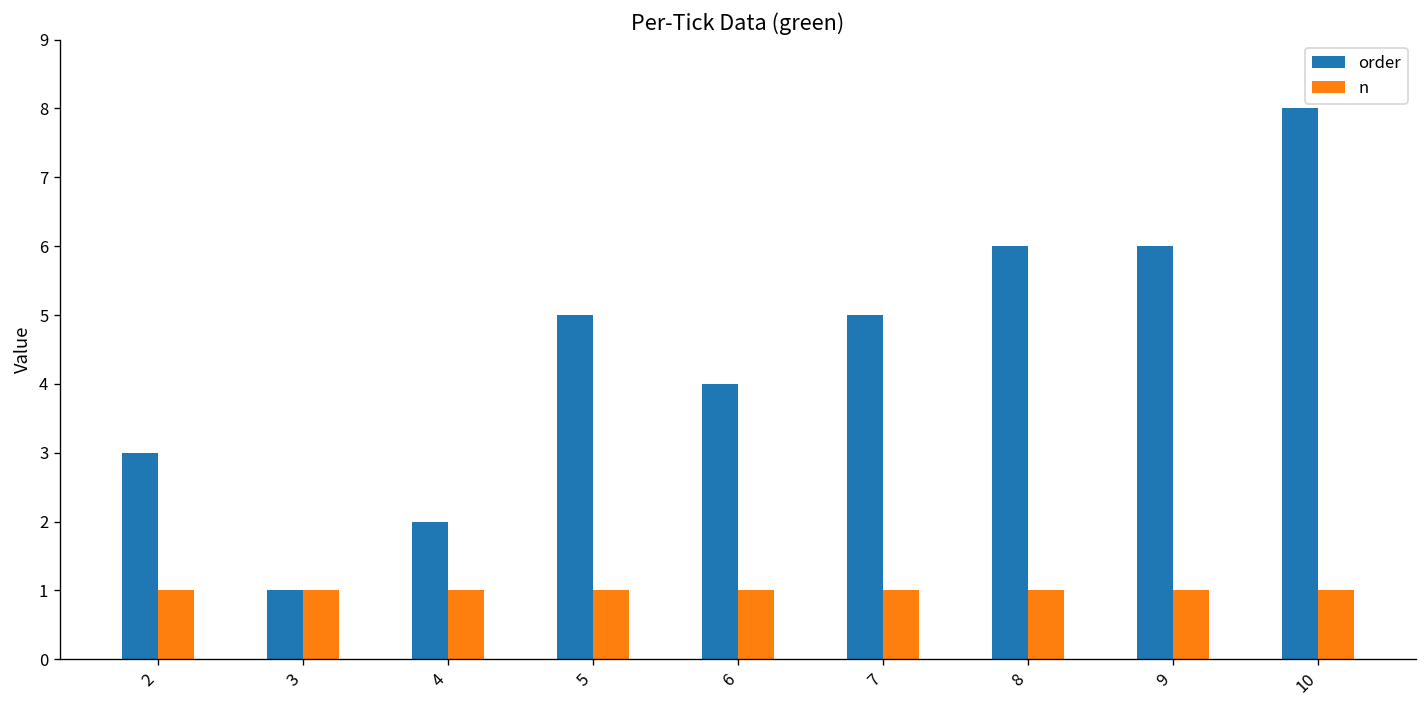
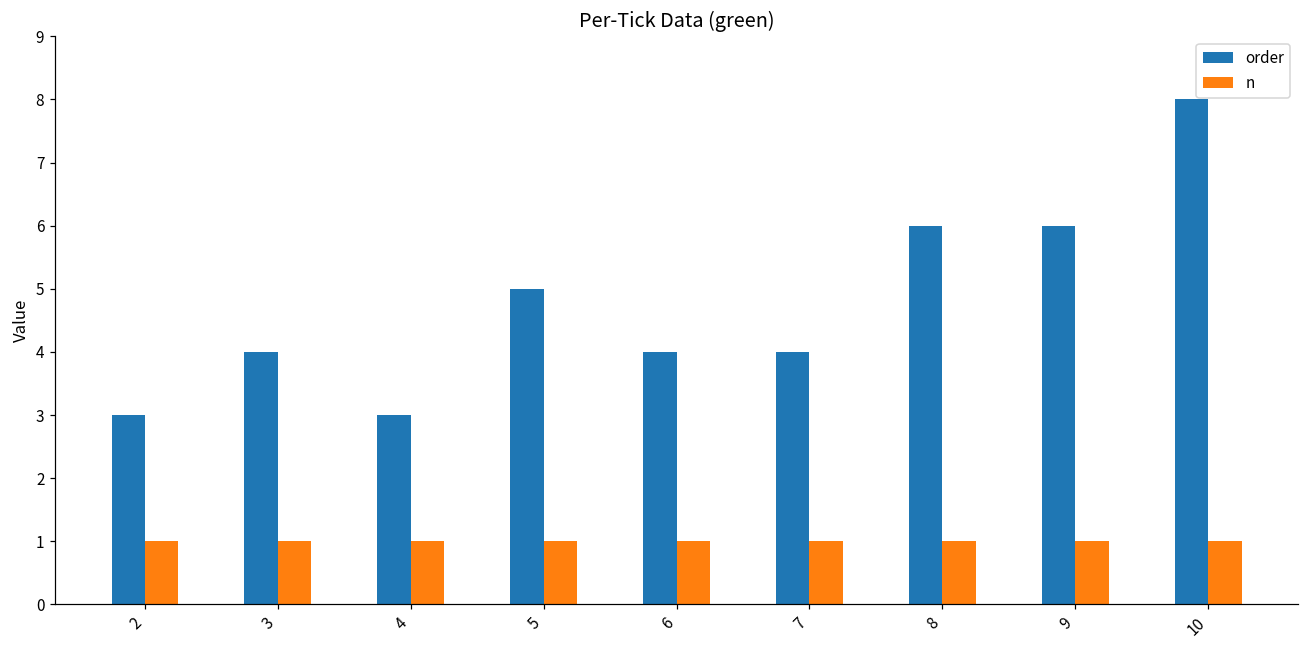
order, 3: 1 -> 4
order, 4: 2 -> 3
order, 7: 5 -> 4
